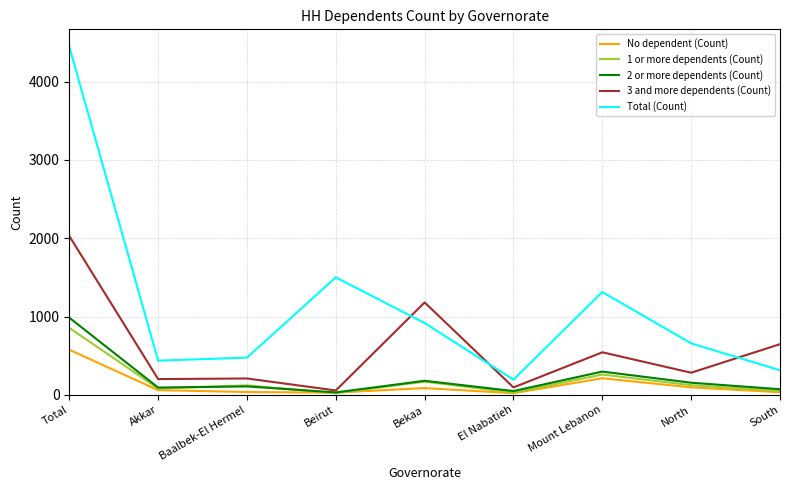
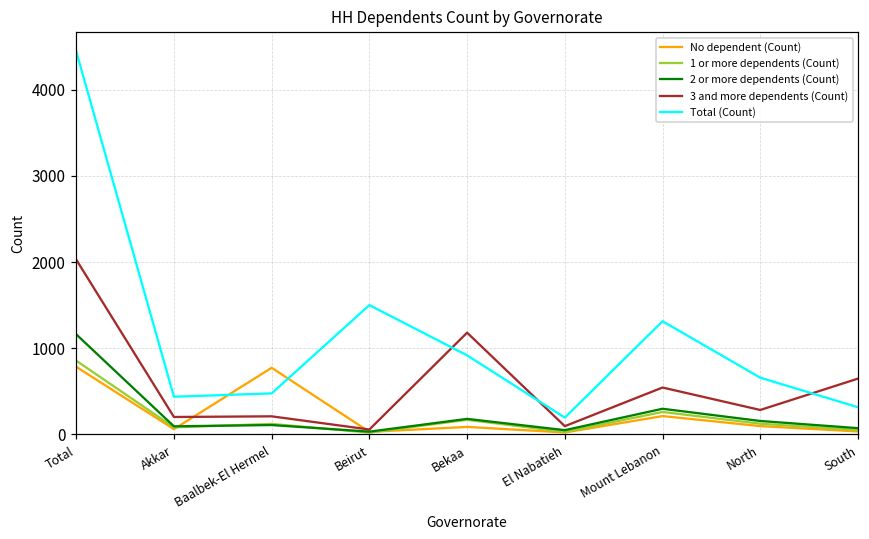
No dependent (Count), Total: 600 -> 800
2 or more dependents (Count), Total: 1000 -> 1200
No dependent (Count), Baalbek-El Hermel: 0 -> 800
